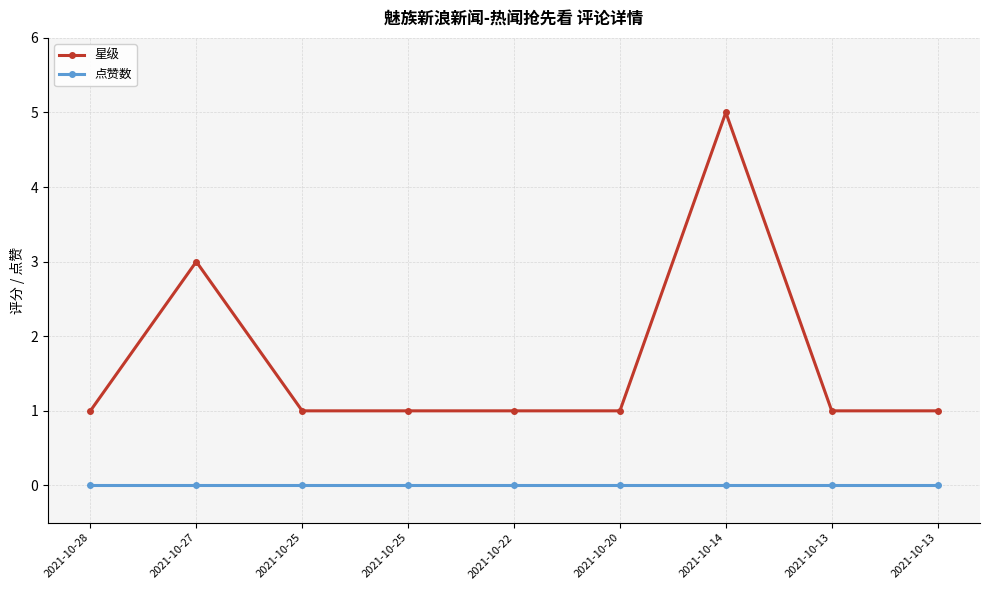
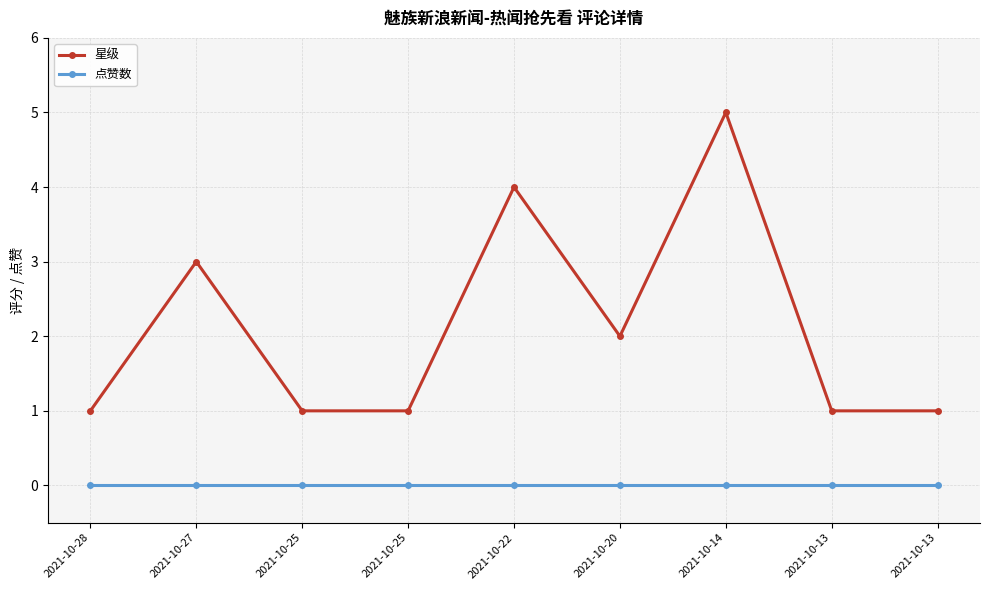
星级, 2021-10-22: 1 -> 4
星级, 2021-10-20: 1 -> 2
